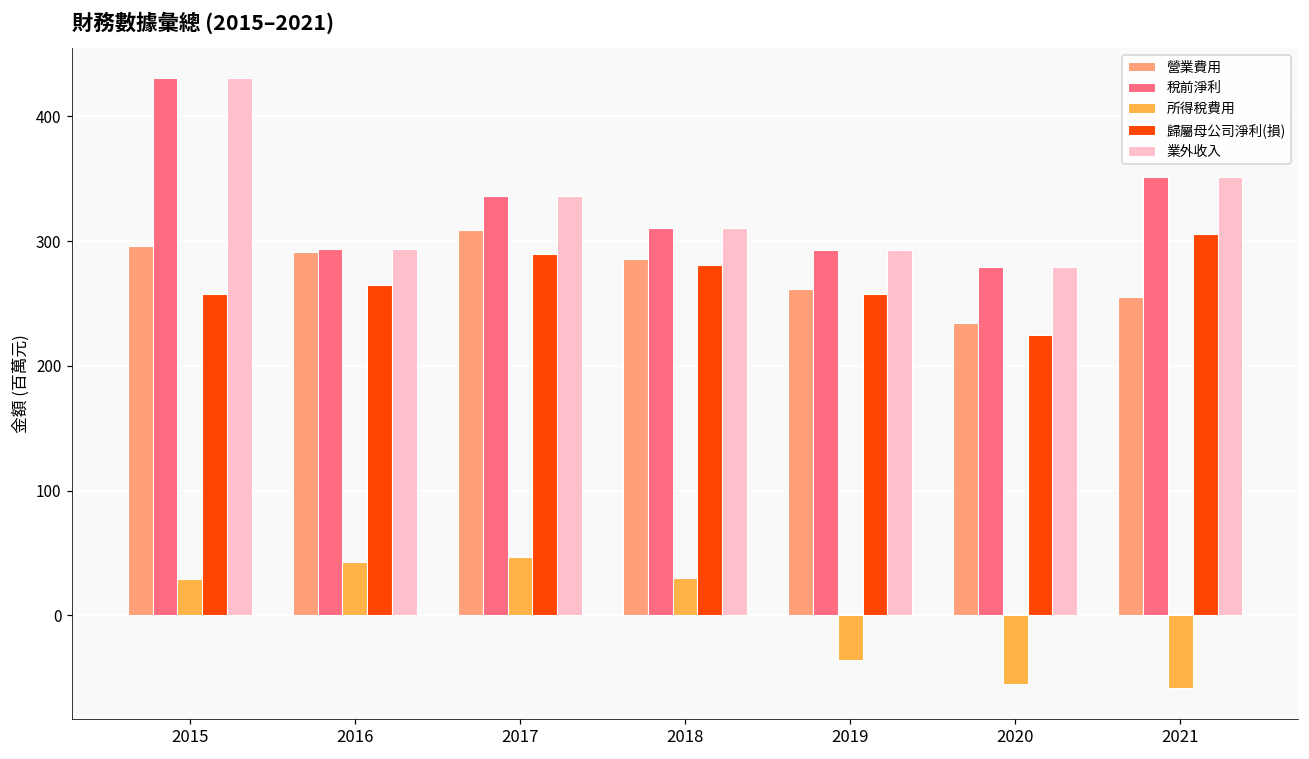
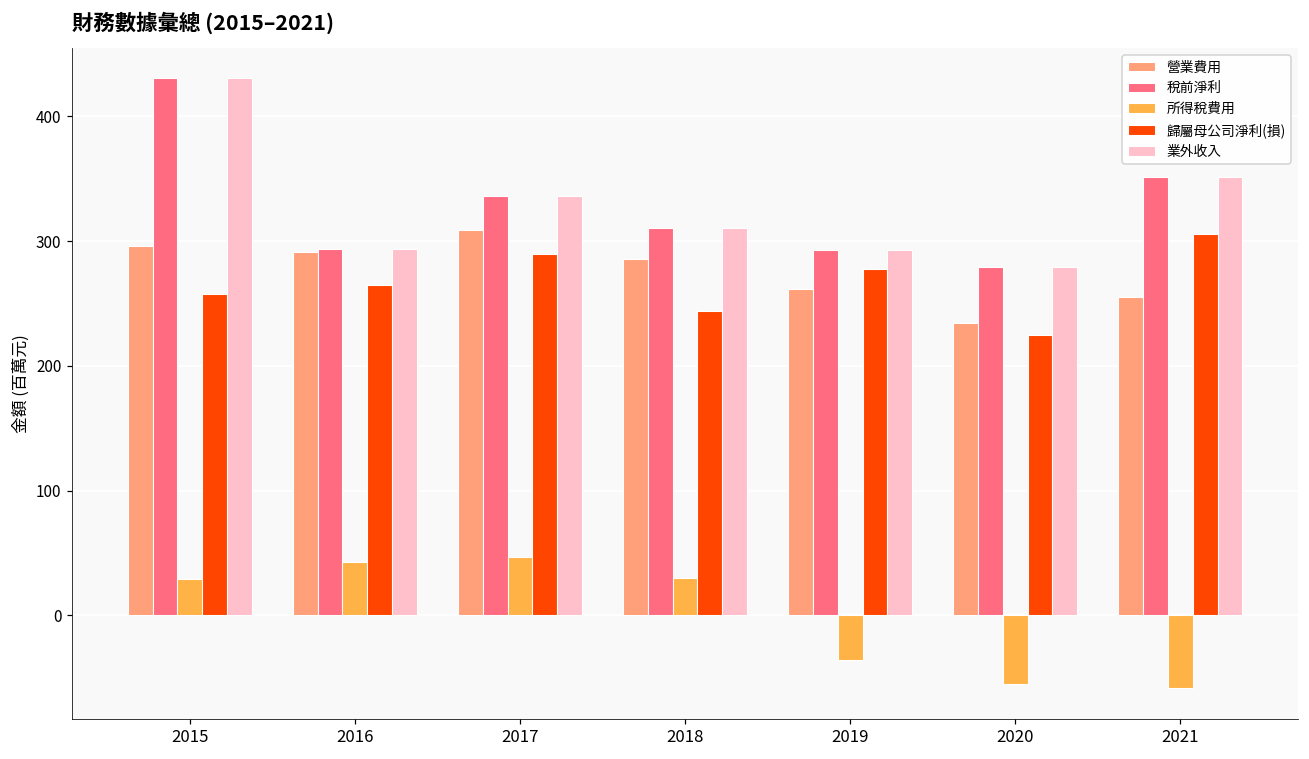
歸屬母公司淨利(損), 2018: 281 -> 244
歸屬母公司淨利(損), 2019: 257 -> 278
